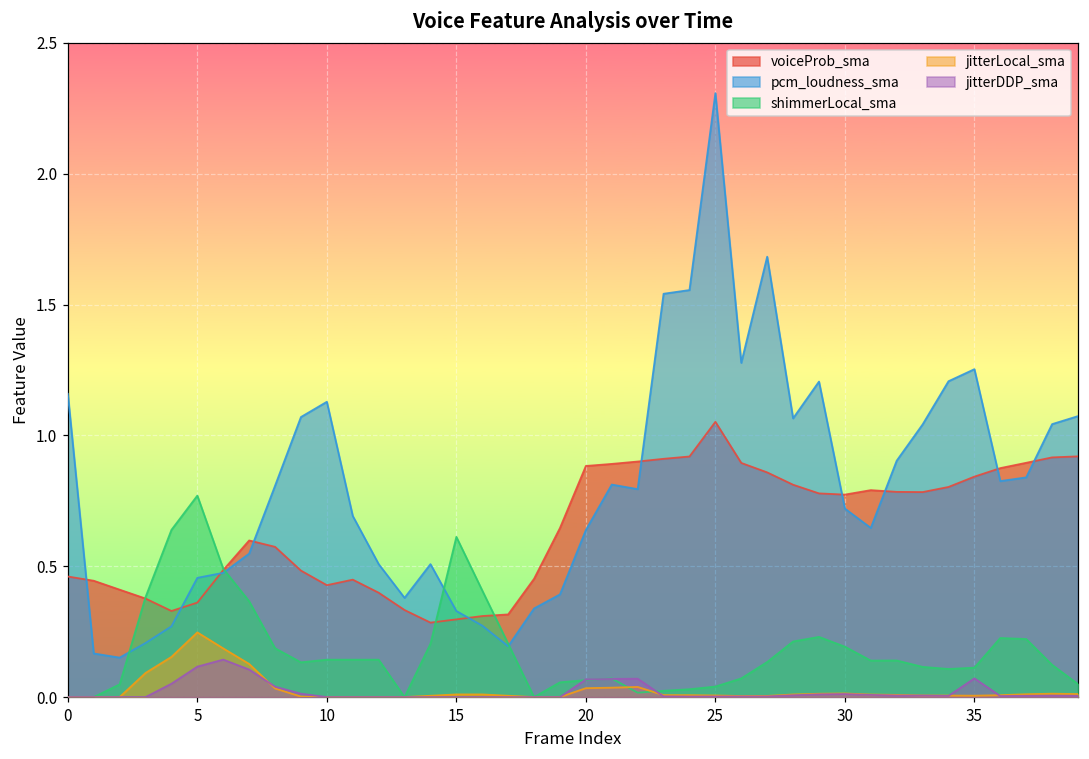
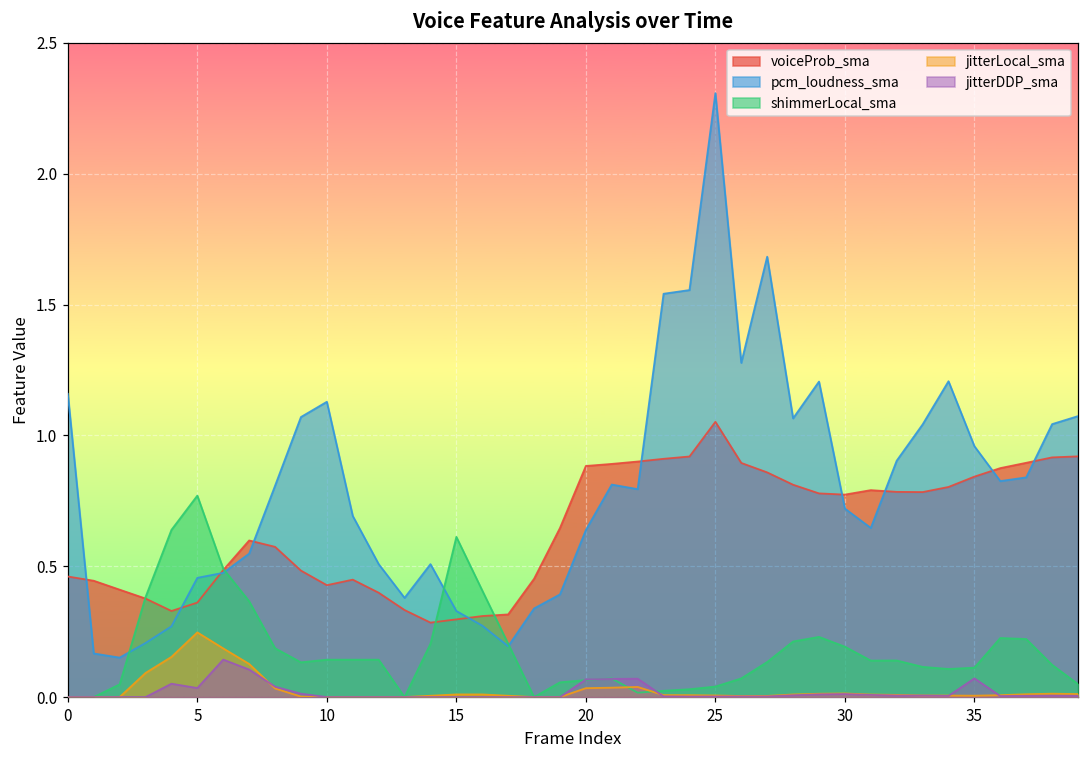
jitterDDP_sma, 5: 0.12 -> 0.03
pcm_loudness_sma, 35: 1.25 -> 0.96
